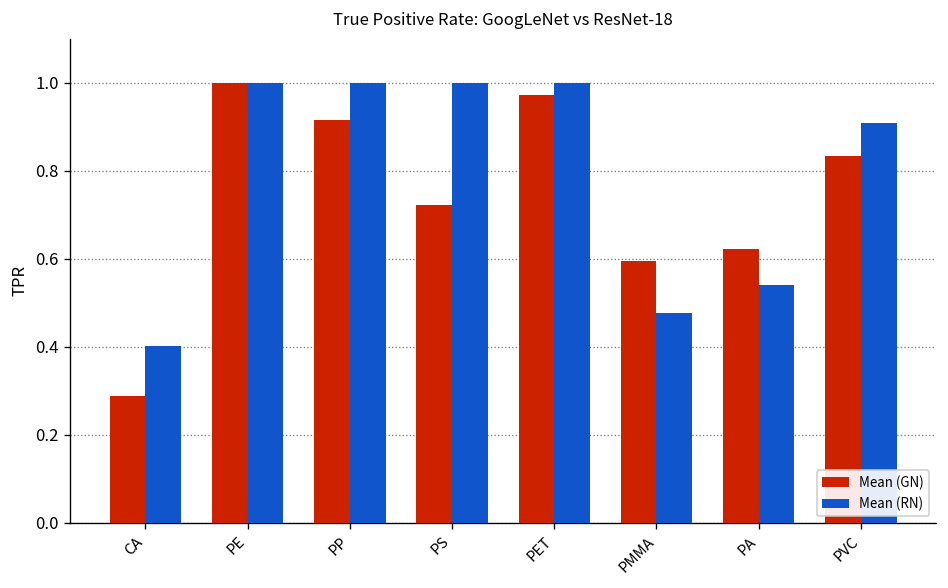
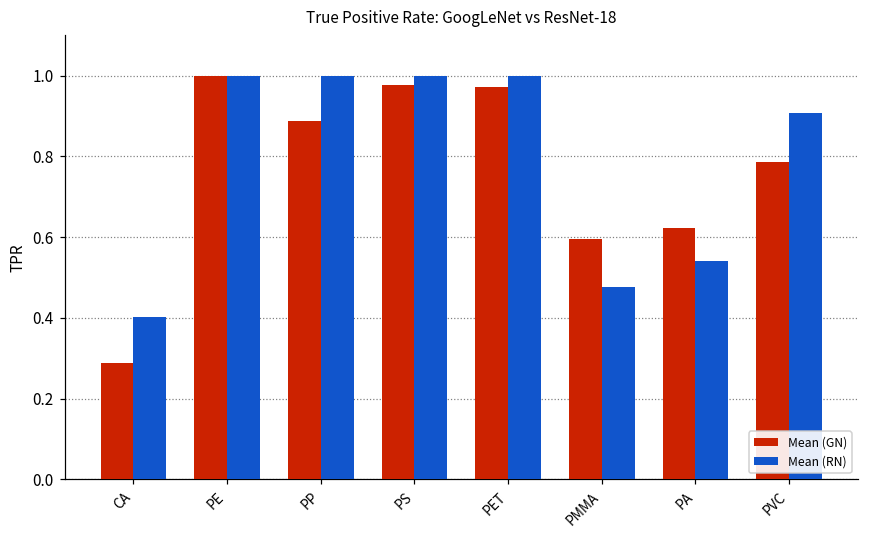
Mean (GN), PP: 0.91 -> 0.89
Mean (GN), PS: 0.72 -> 0.98
Mean (GN), PVC: 0.83 -> 0.79
